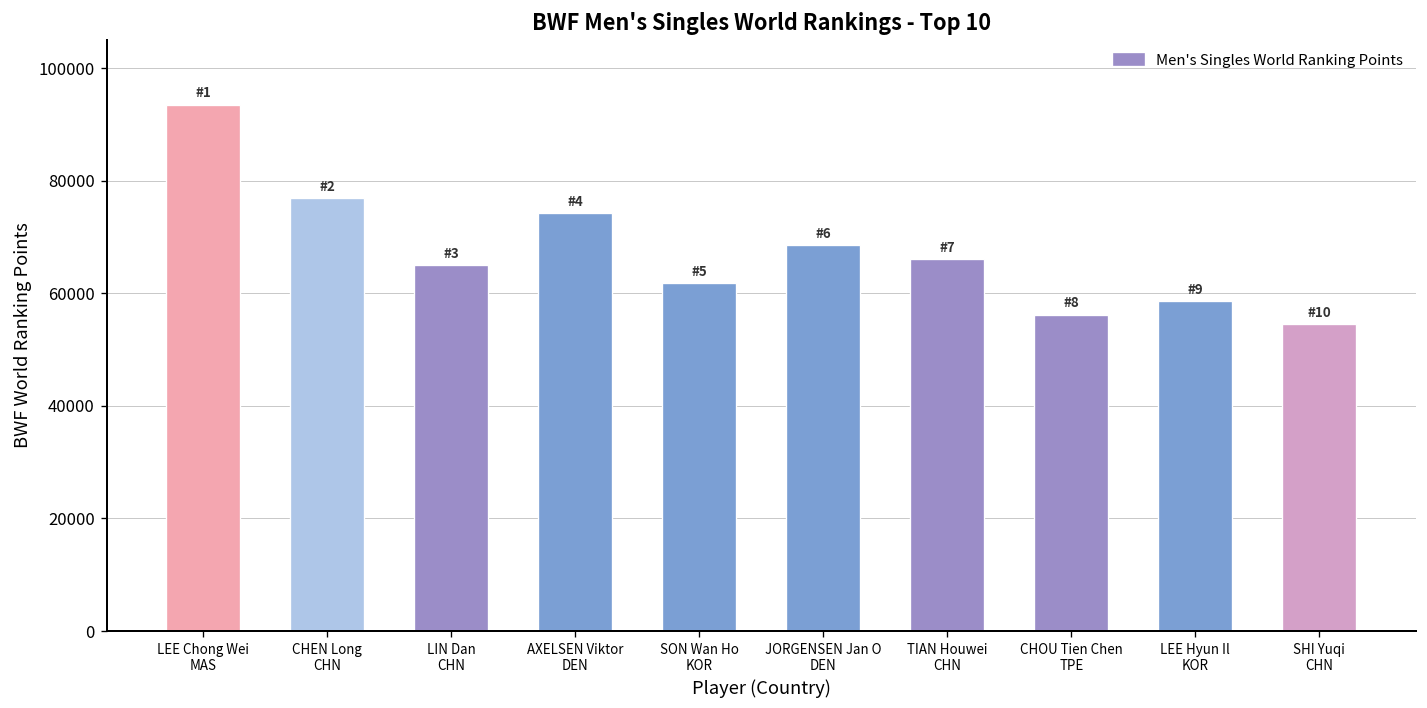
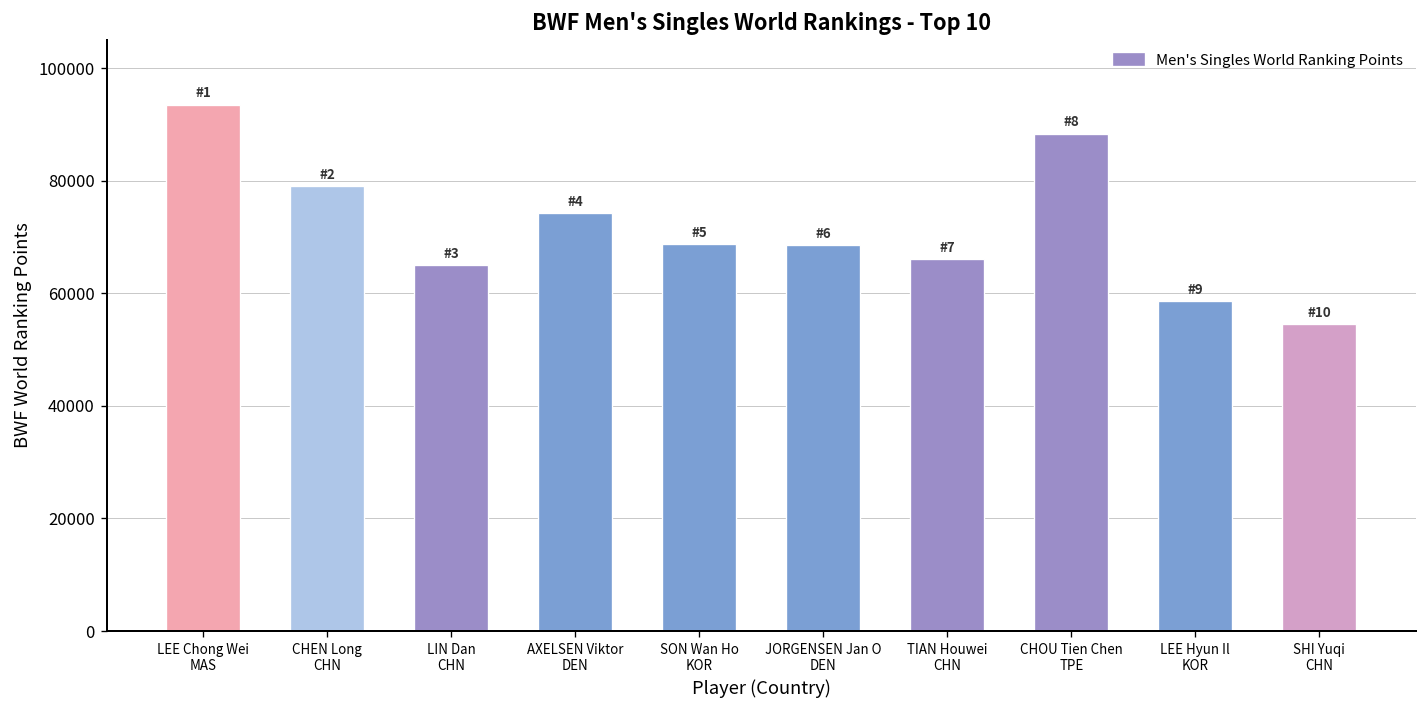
CHEN Long CHN: 77000 -> 79000
SON Wan Ho KOR: 62000 -> 69000
CHOU Tien Chen TPE: 56000 -> 88000
